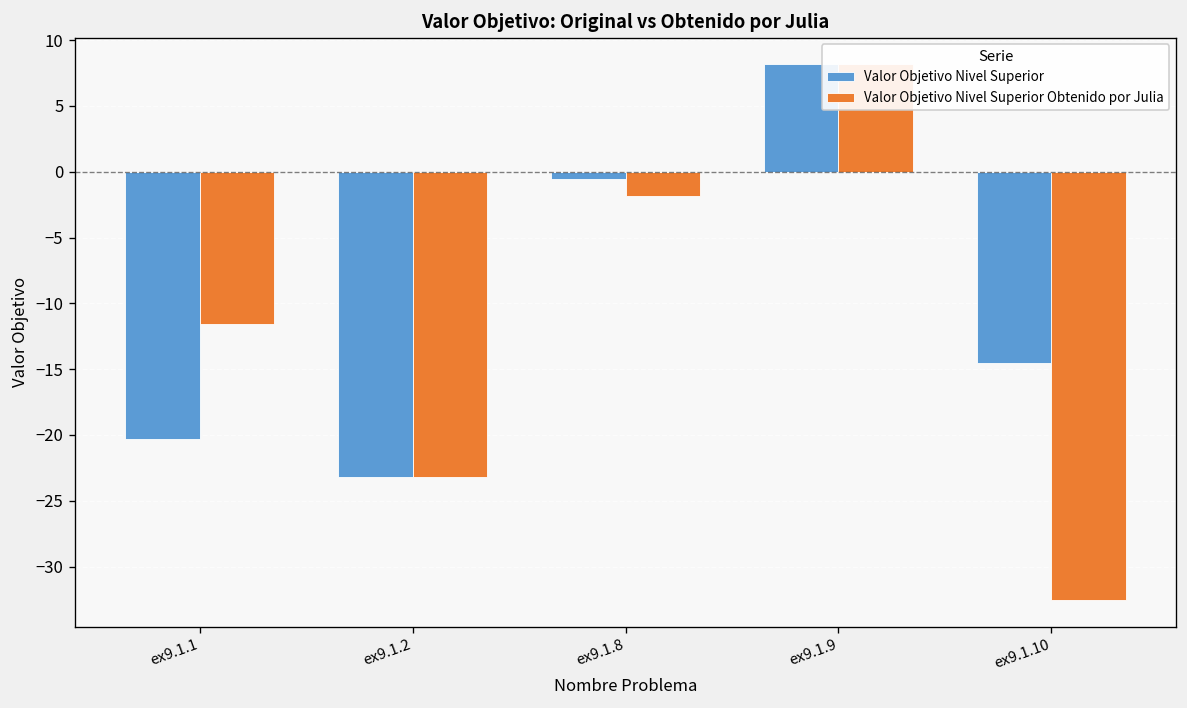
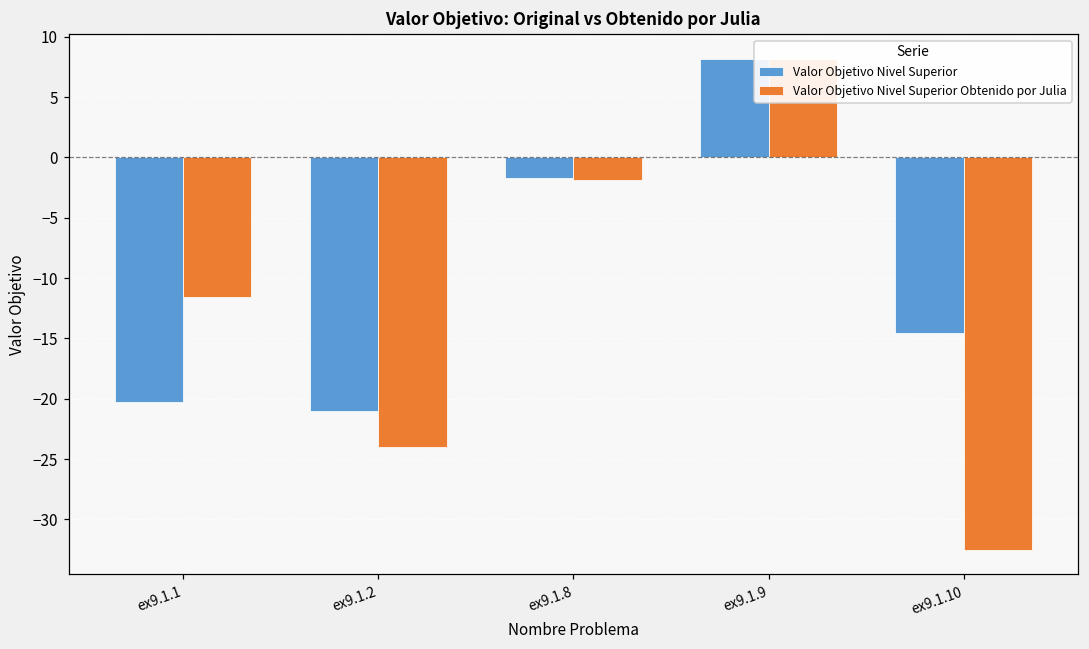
Valor Objetivo Nivel Superior, ex9.1.2: -23.2 -> -21.0
Valor Objetivo Nivel Superior Obtenido por Julia, ex9.1.2: -23.2 -> -24.0
Valor Objetivo Nivel Superior, ex9.1.8: -0.6 -> -1.7
